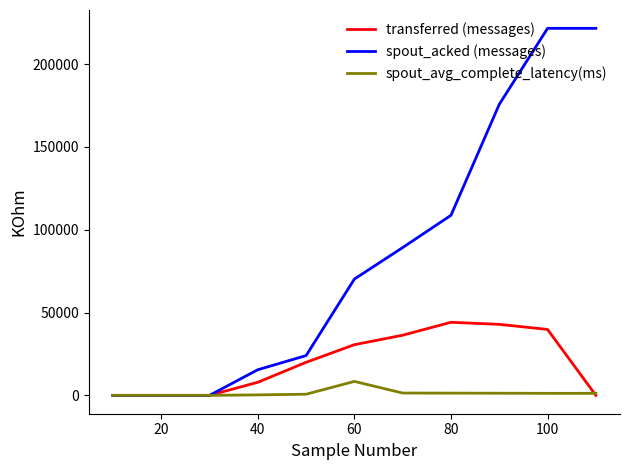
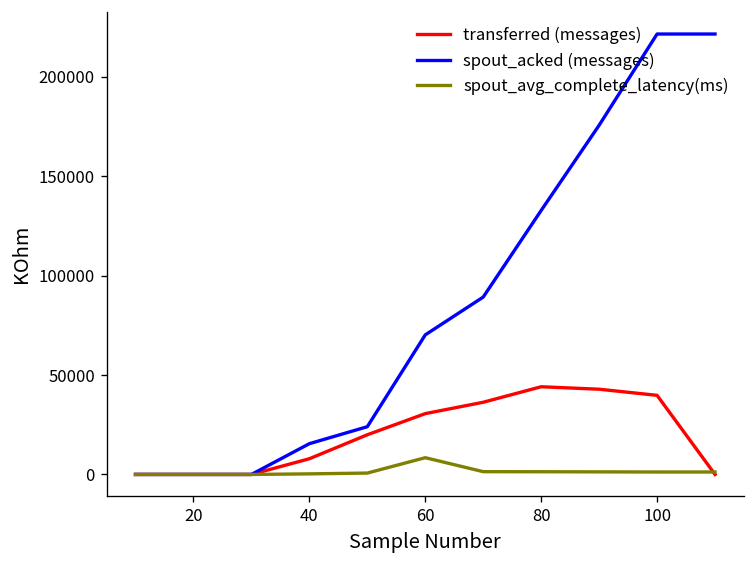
spout_acked (messages), 80: 109000 -> 133000
